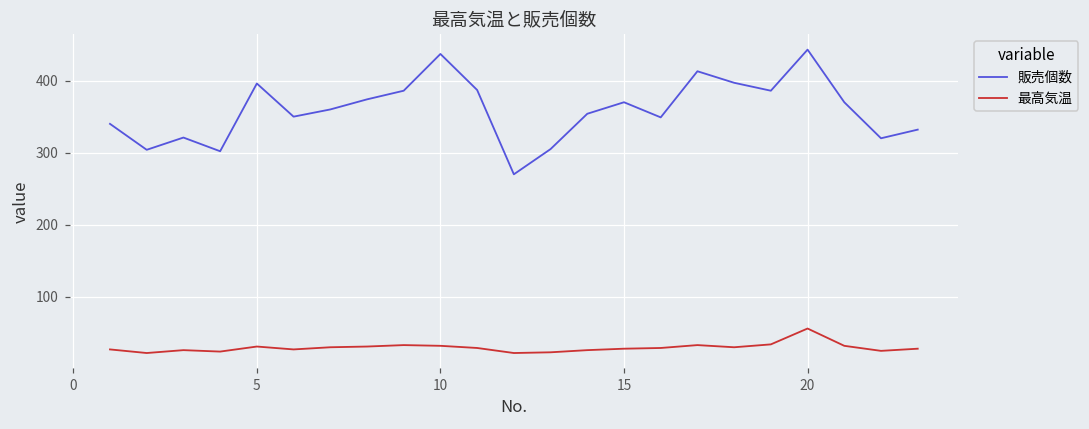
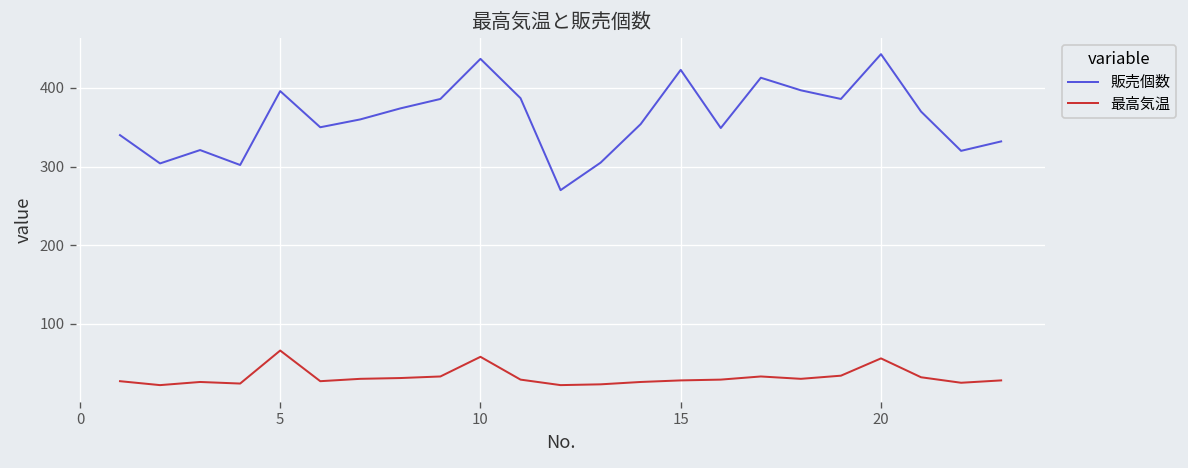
最高気温, 5: 30 -> 70
最高気温, 10: 30 -> 60
販売個数, 15: 370 -> 420
